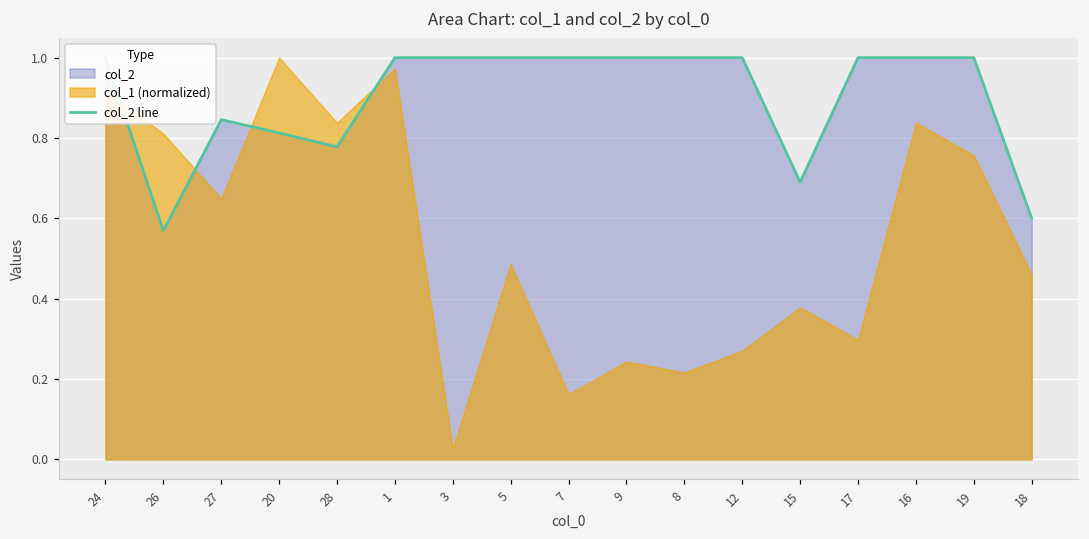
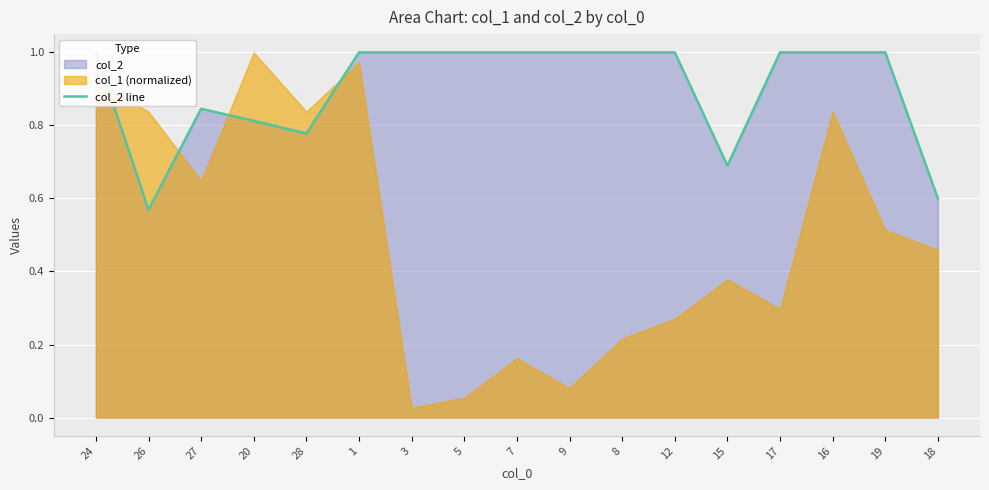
col_1 (normalized), 26: 0.81 -> 0.84
col_1 (normalized), 5: 0.49 -> 0.05
col_1 (normalized), 9: 0.24 -> 0.08
col_1 (normalized), 19: 0.76 -> 0.51
